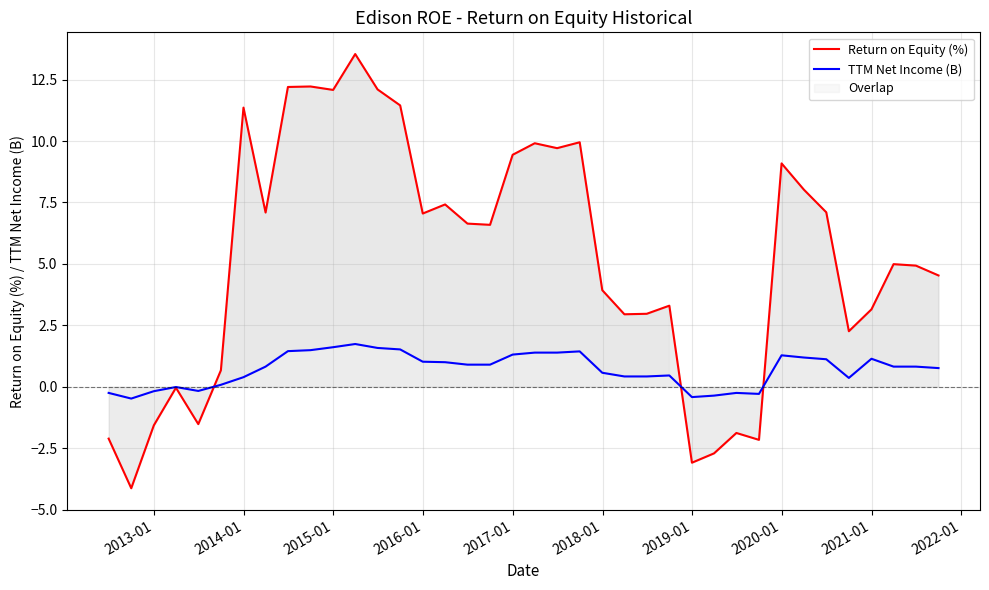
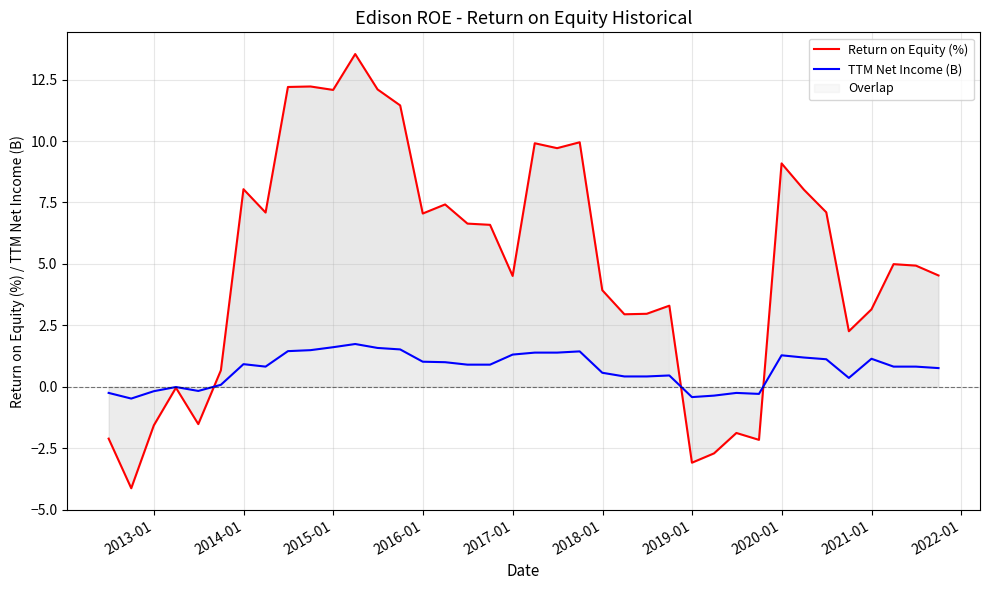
Return on Equity (%), 2014-01: 11.4 -> 8.0
TTM Net Income (B), 2014-01: 0.4 -> 0.9
Return on Equity (%), 2017-01: 9.4 -> 4.5
